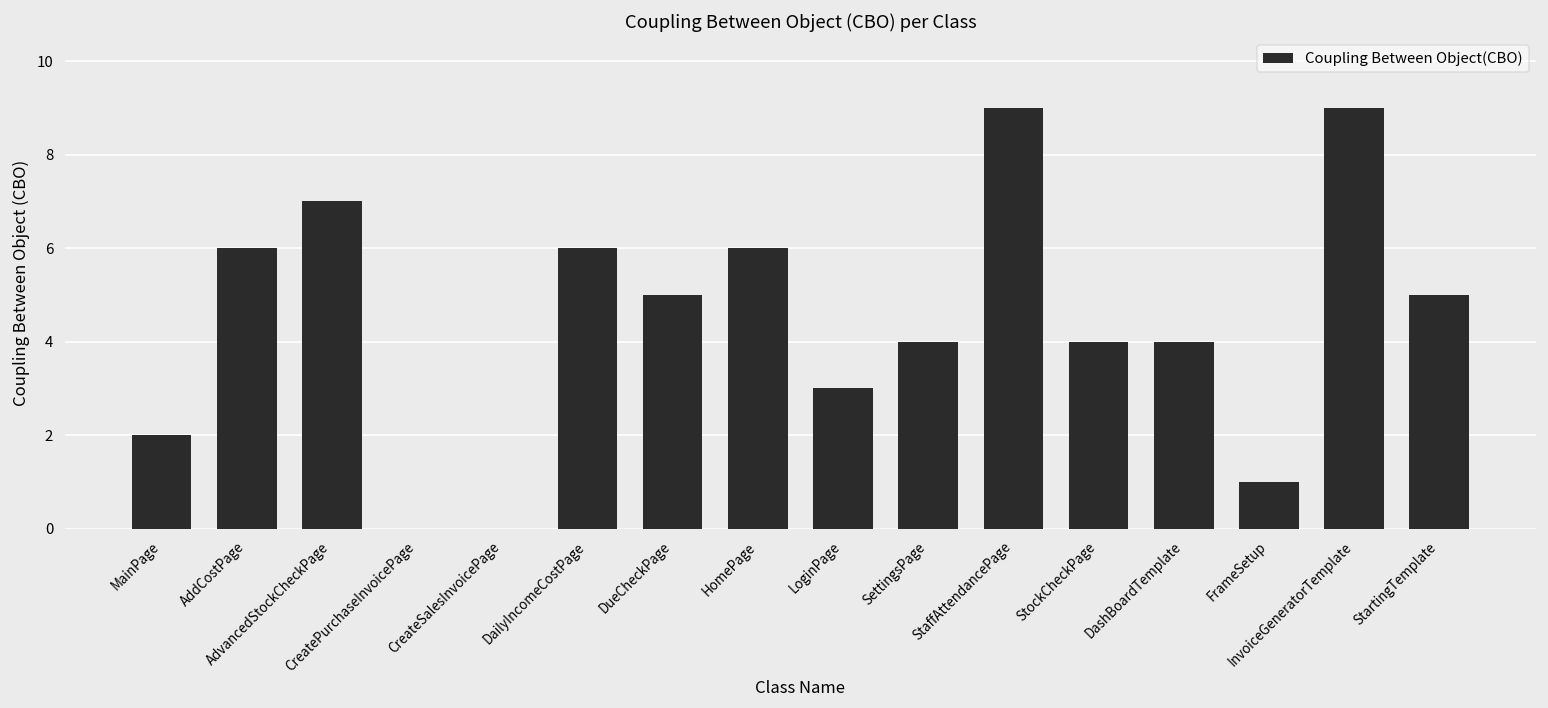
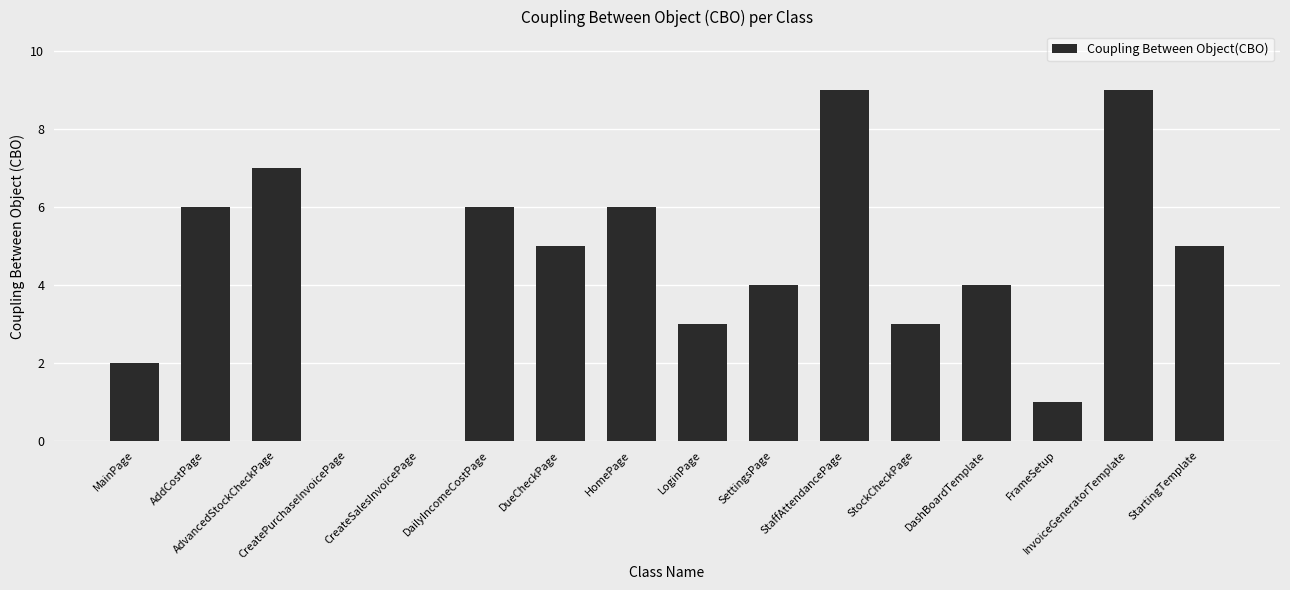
StockCheckPage: 4 -> 3
